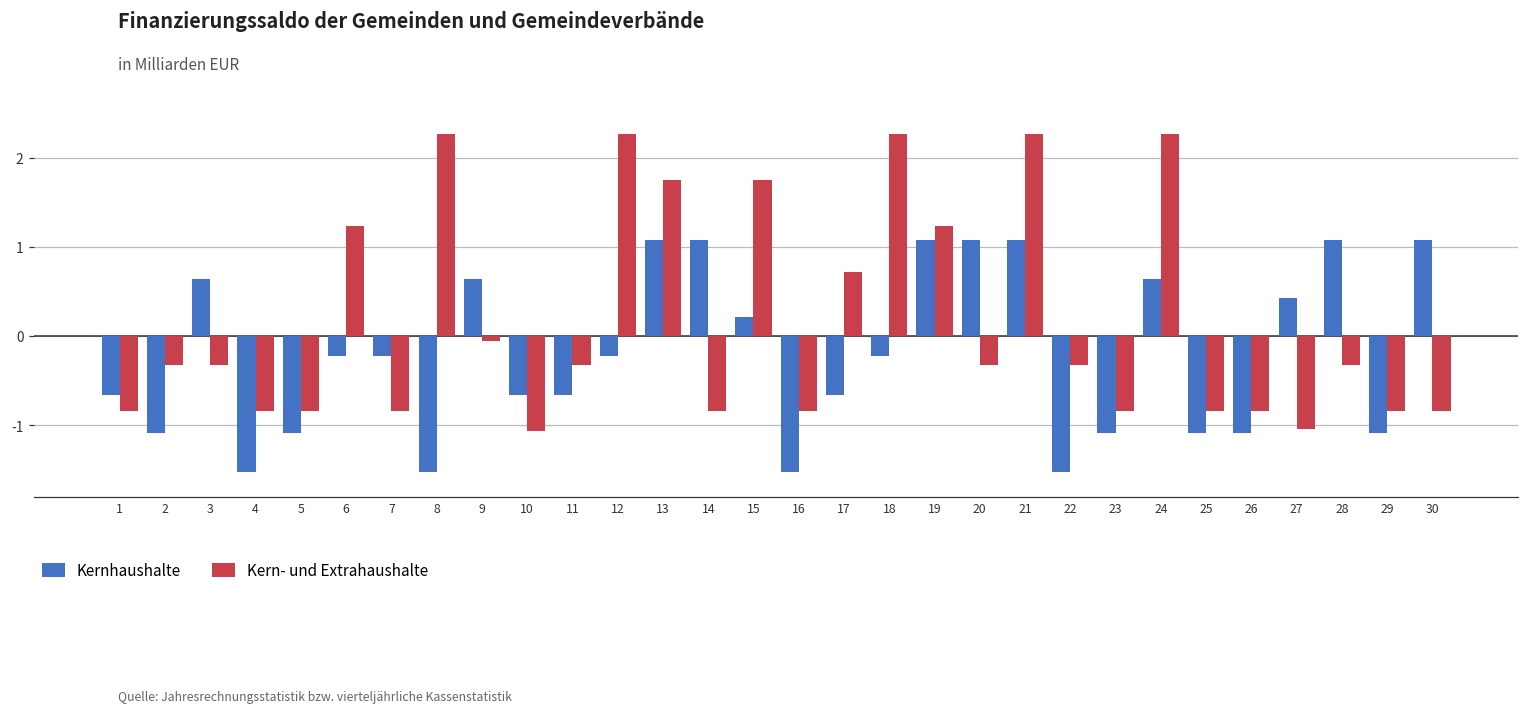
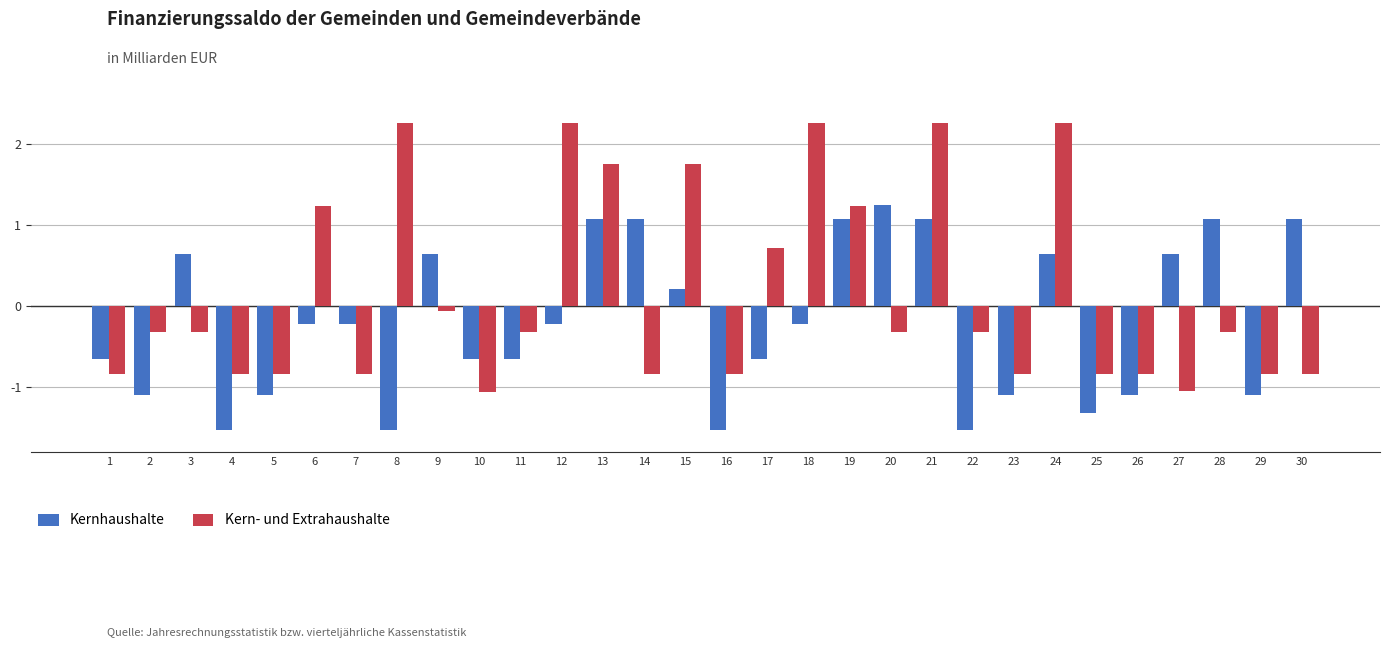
Kernhaushalte, 20: 1.1 -> 1.2
Kernhaushalte, 25: -1.1 -> -1.3
Kernhaushalte, 27: 0.4 -> 0.6
